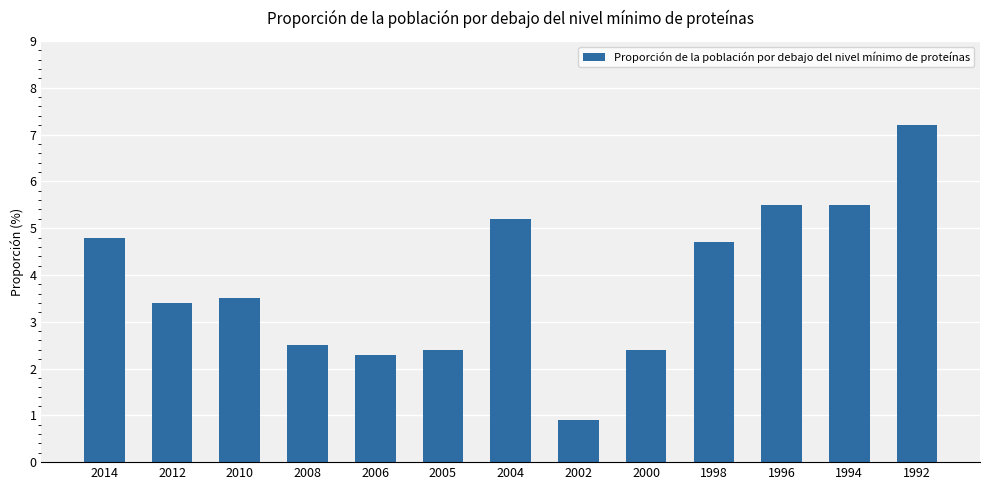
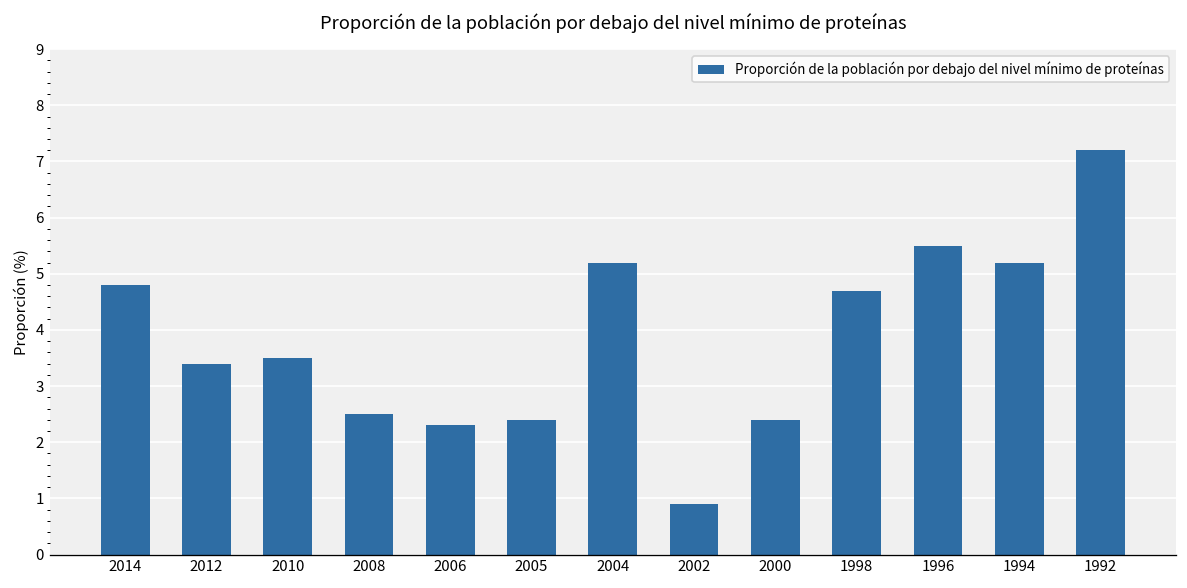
1994: 5.5 -> 5.2
